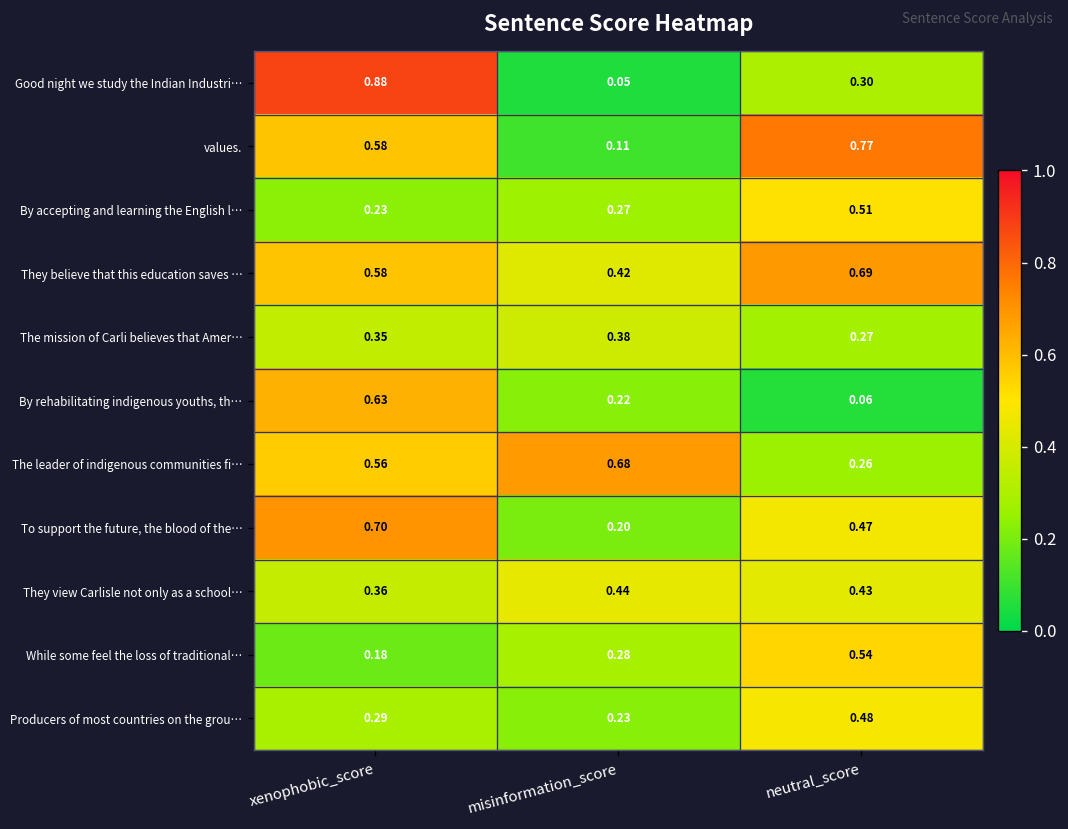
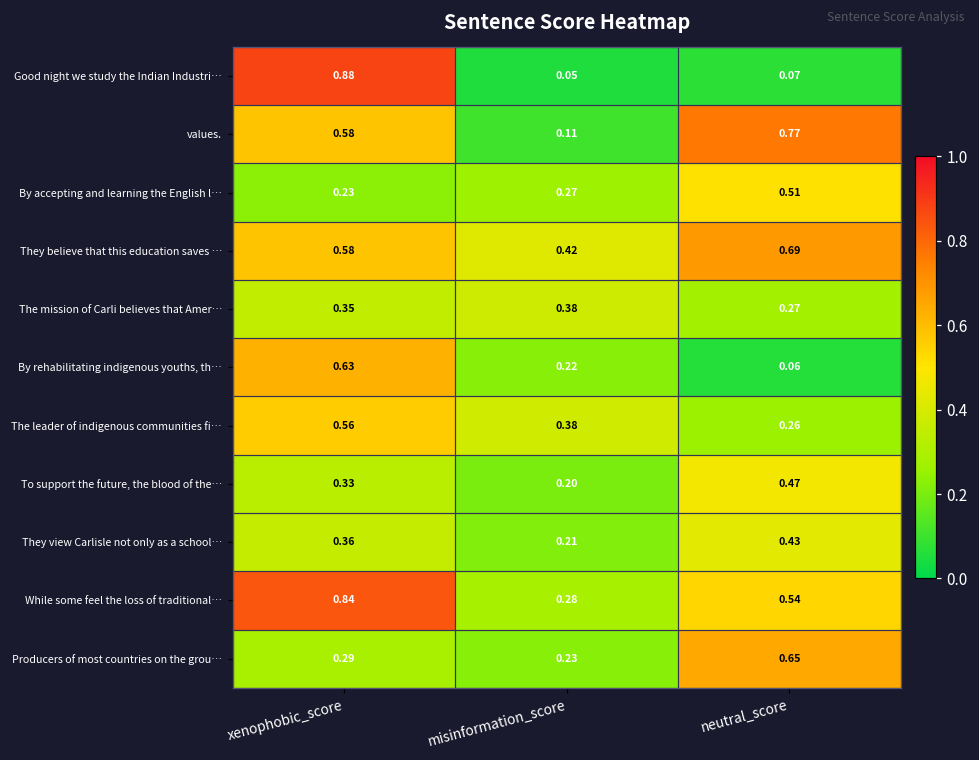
Good night we study the Indian Industri…, neutral_score: 0.30 -> 0.07
The leader of indigenous communities fi…, misinformation_score: 0.68 -> 0.38
To support the future, the blood of the…, xenophobic_score: 0.70 -> 0.33
They view Carlisle not only as a school…, misinformation_score: 0.44 -> 0.21
While some feel the loss of traditional…, xenophobic_score: 0.18 -> 0.84
Producers of most countries on the grou…, neutral_score: 0.48 -> 0.65
